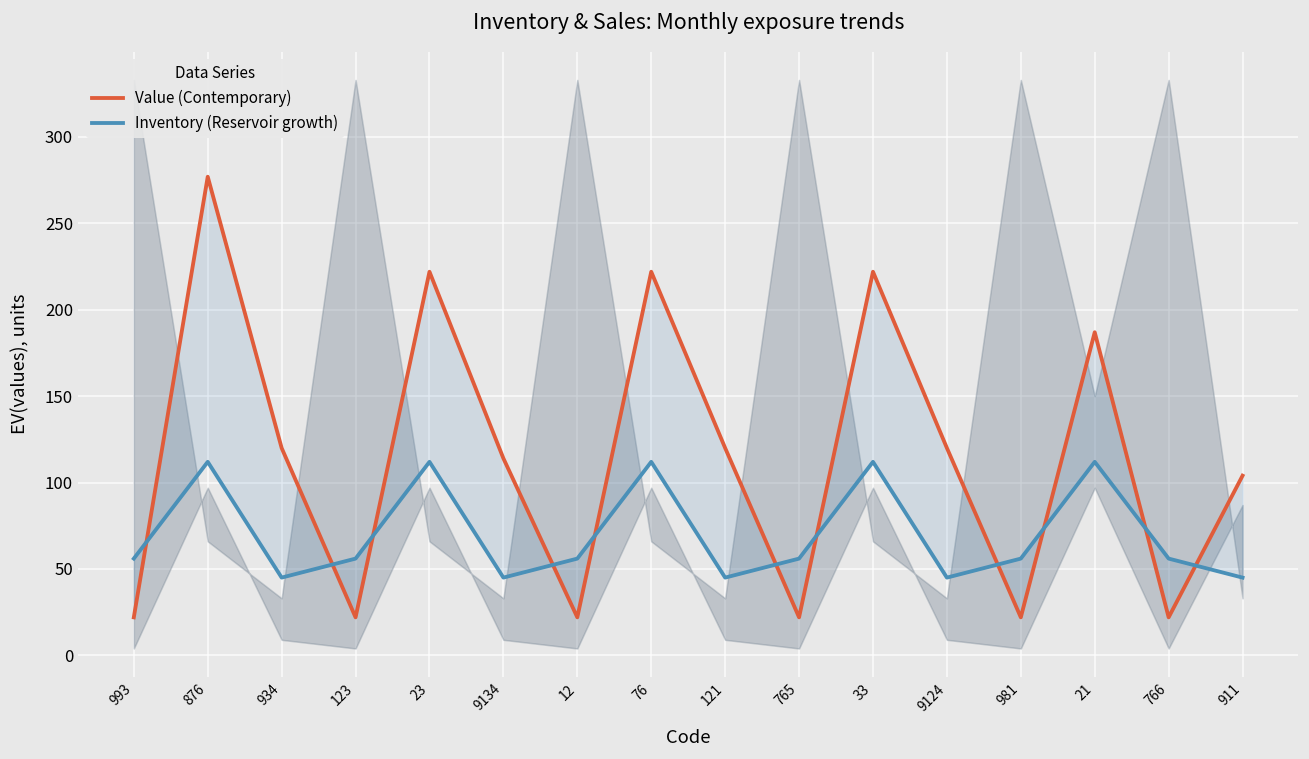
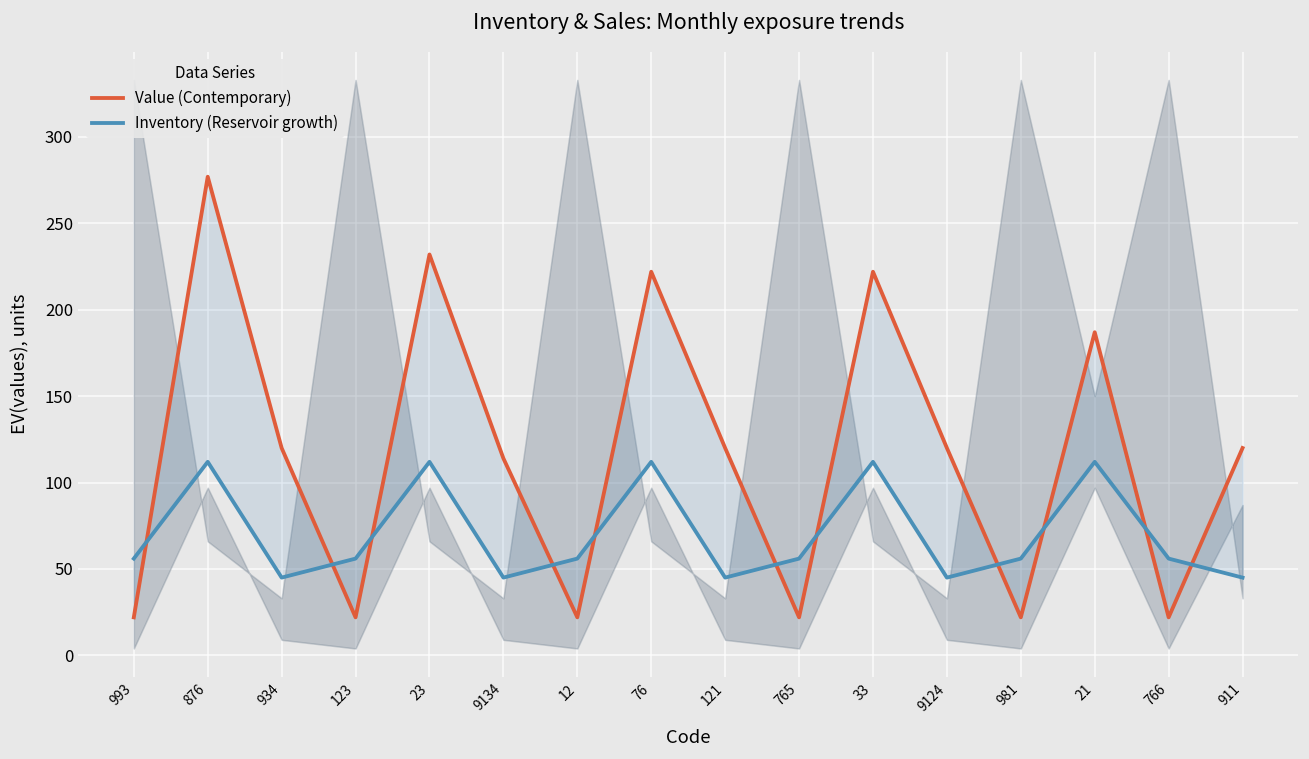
Value (Contemporary), 23: 222 -> 232
Value (Contemporary), 911: 104 -> 120
